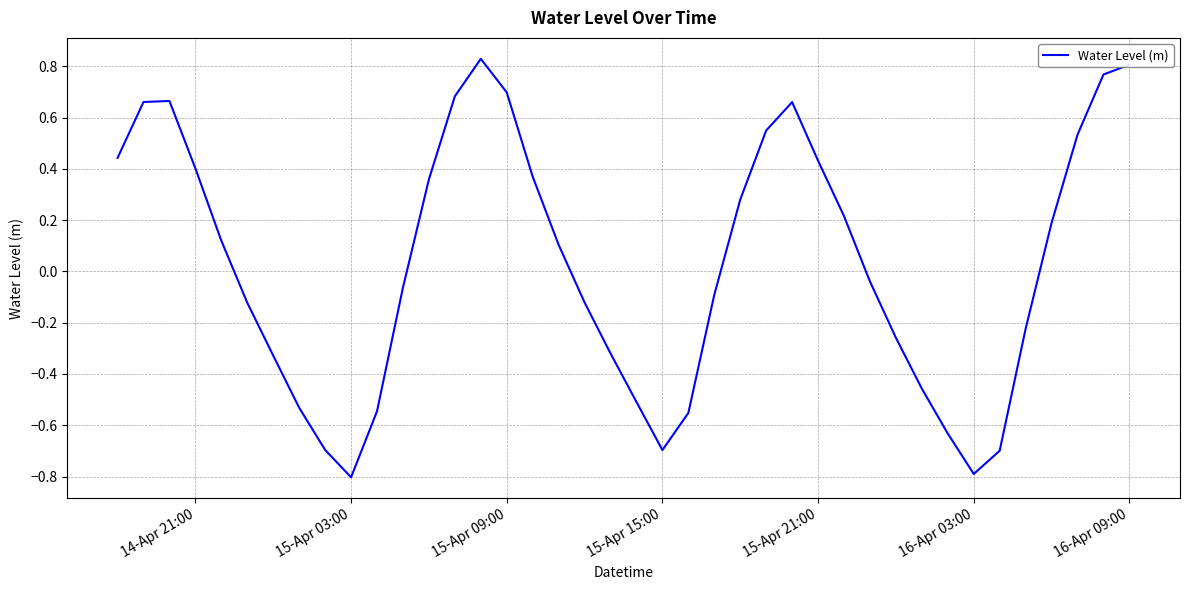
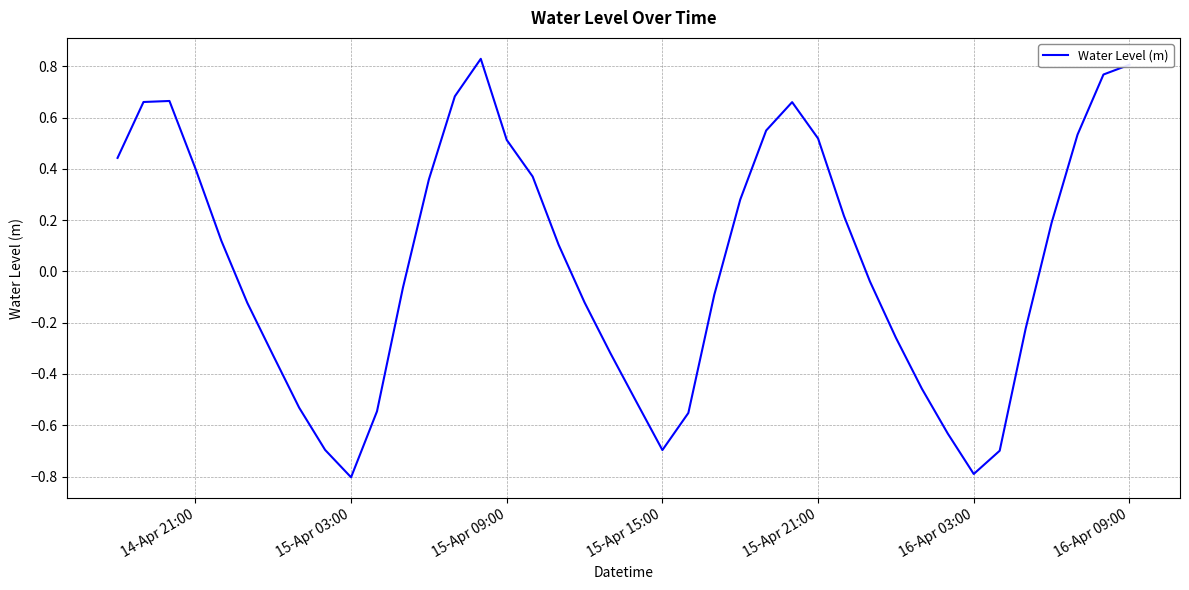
15-Apr 09:00: 0.70 -> 0.51
15-Apr 21:00: 0.43 -> 0.52
